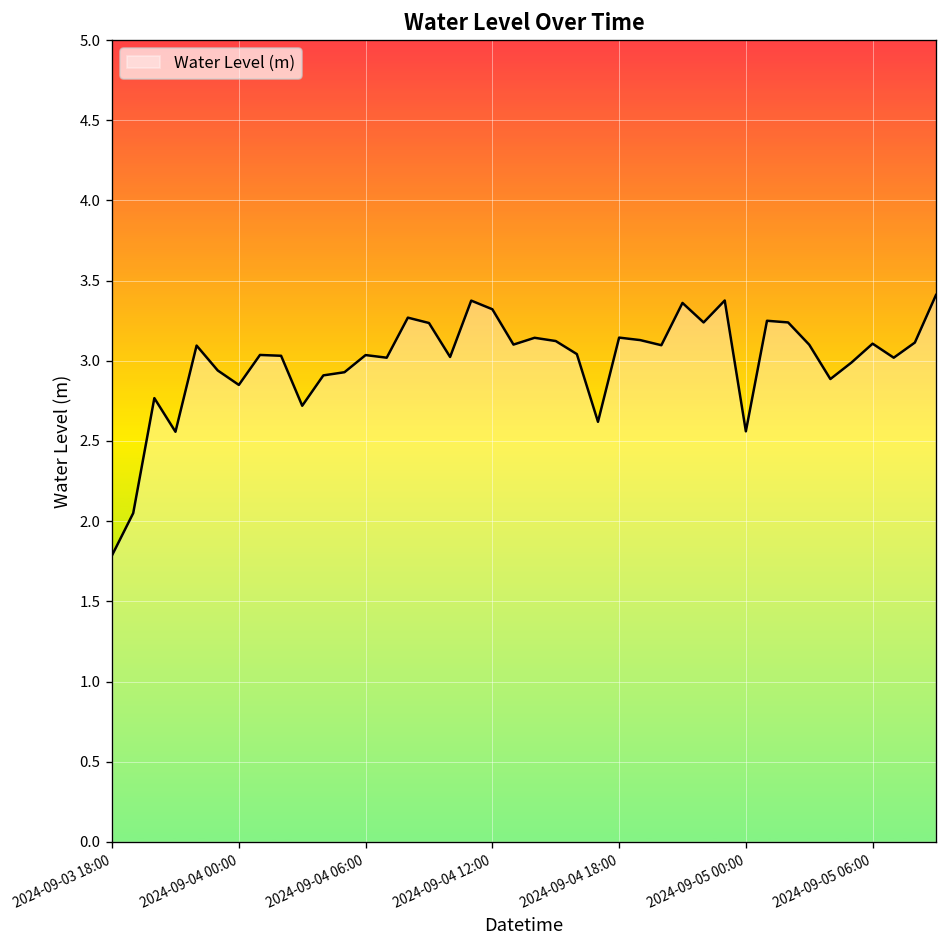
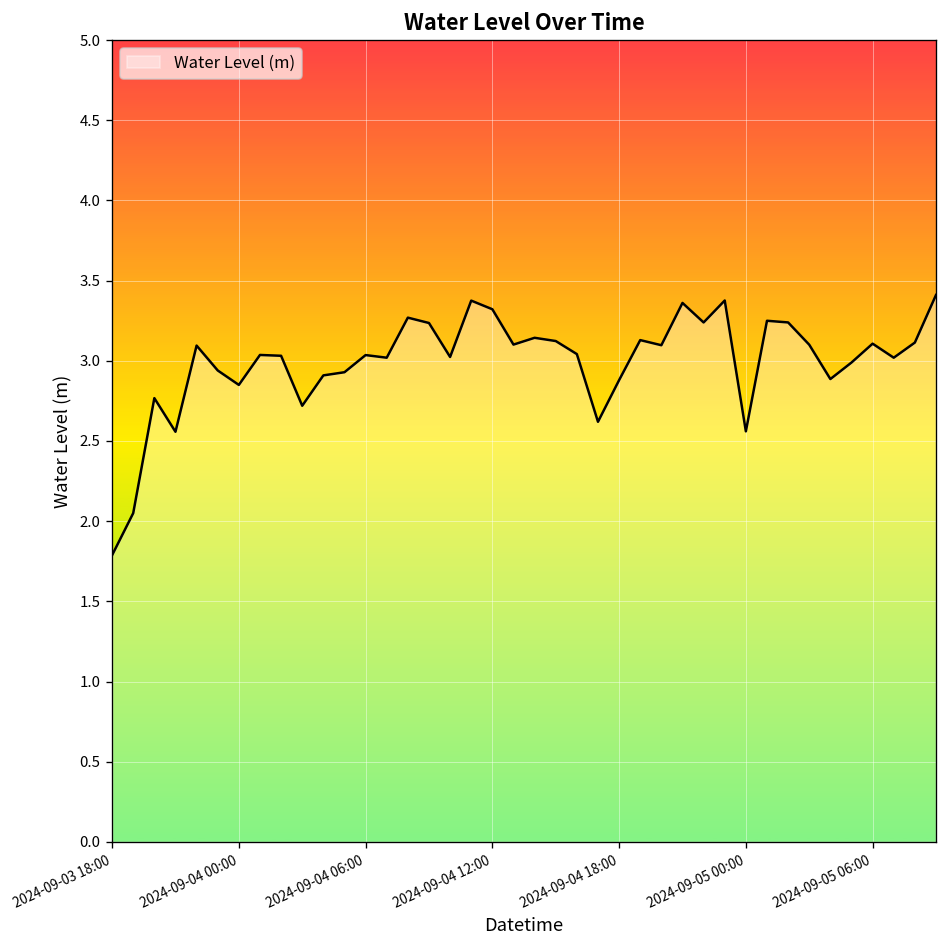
2024-09-04 18:00: 3.14 -> 2.88
